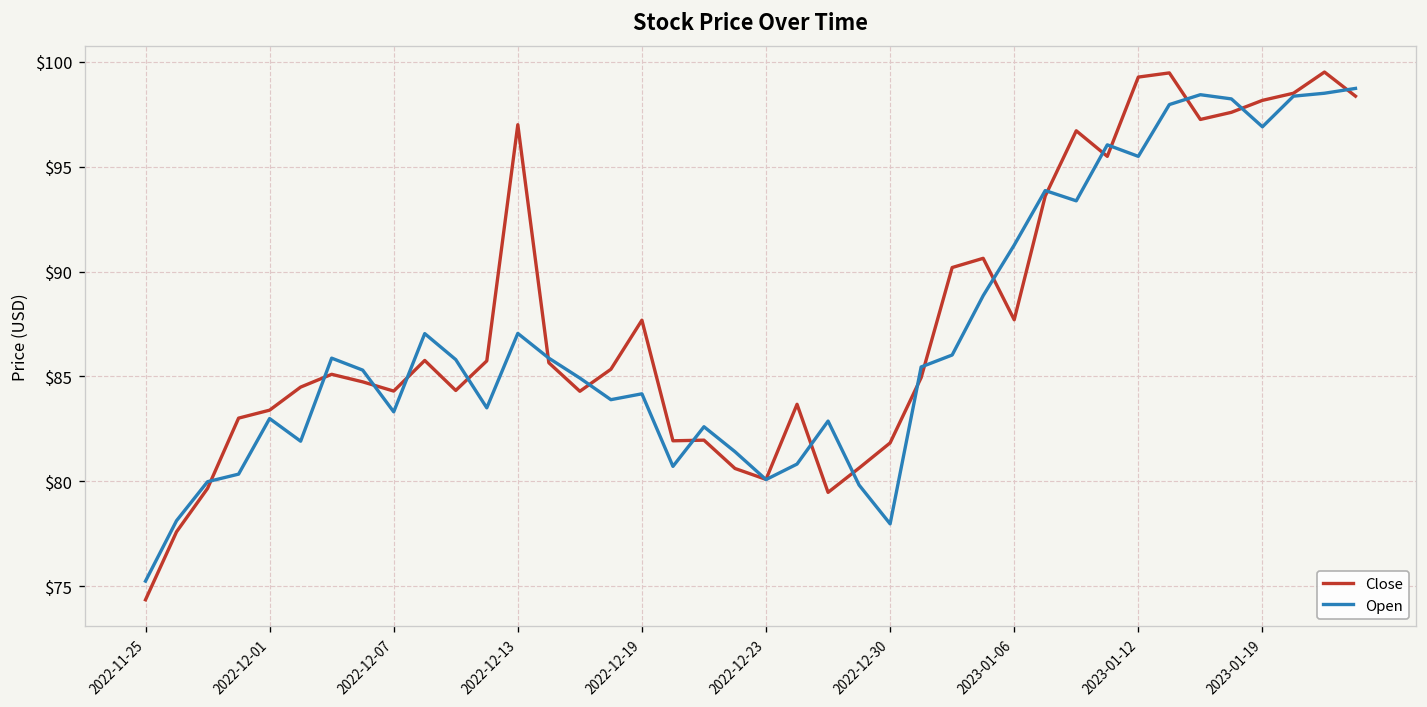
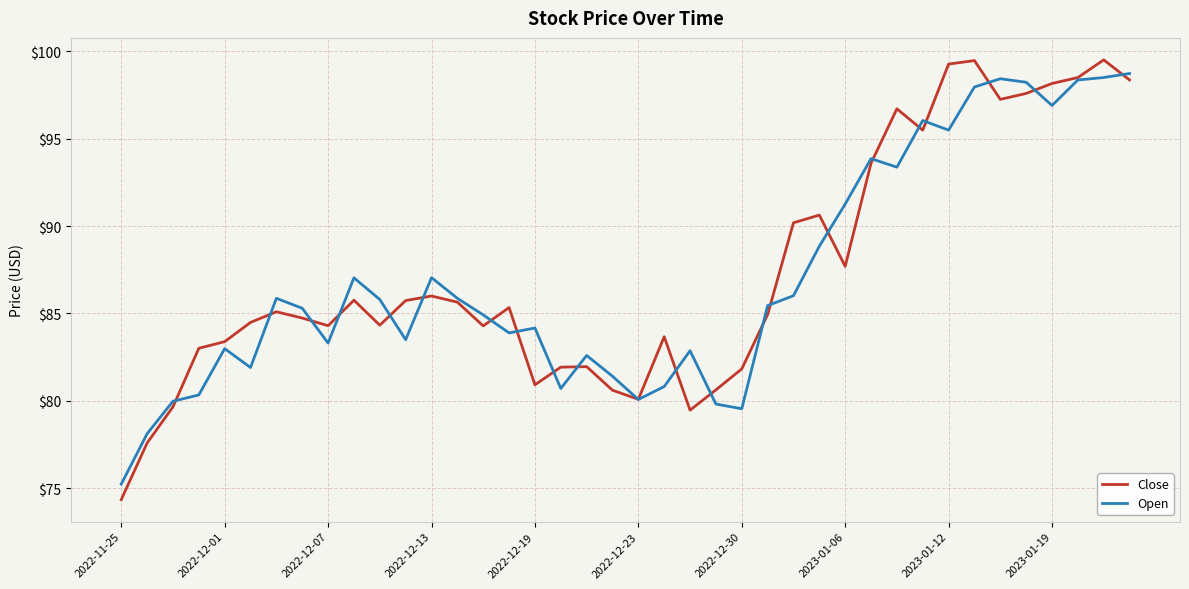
Close, 2022-12-13: $97 -> $86
Close, 2022-12-19: $87.7 -> $80.9
Open, 2022-12-30: $78.0 -> $79.6
